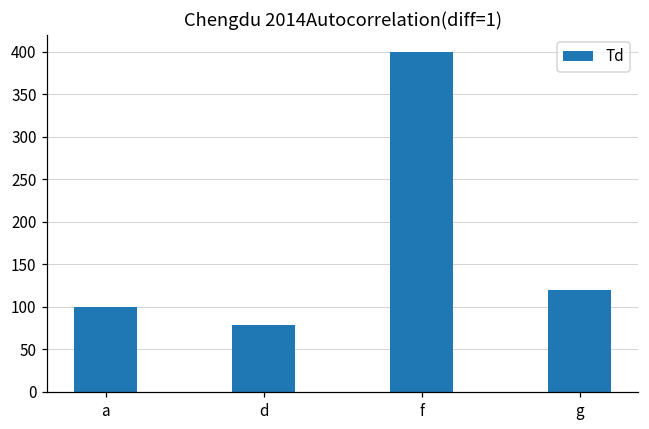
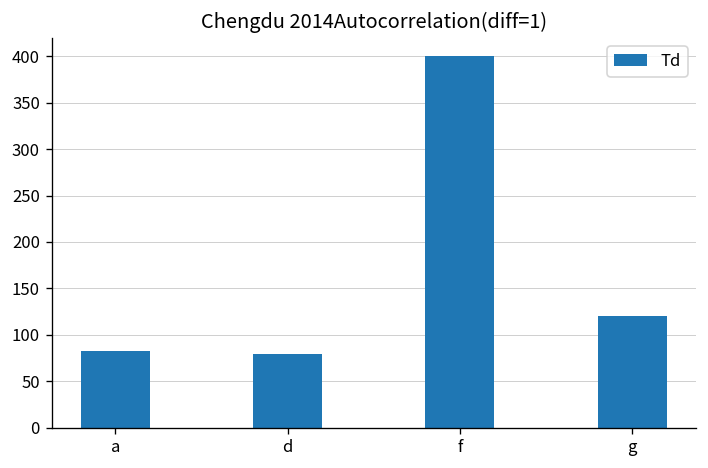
a: 100 -> 80
